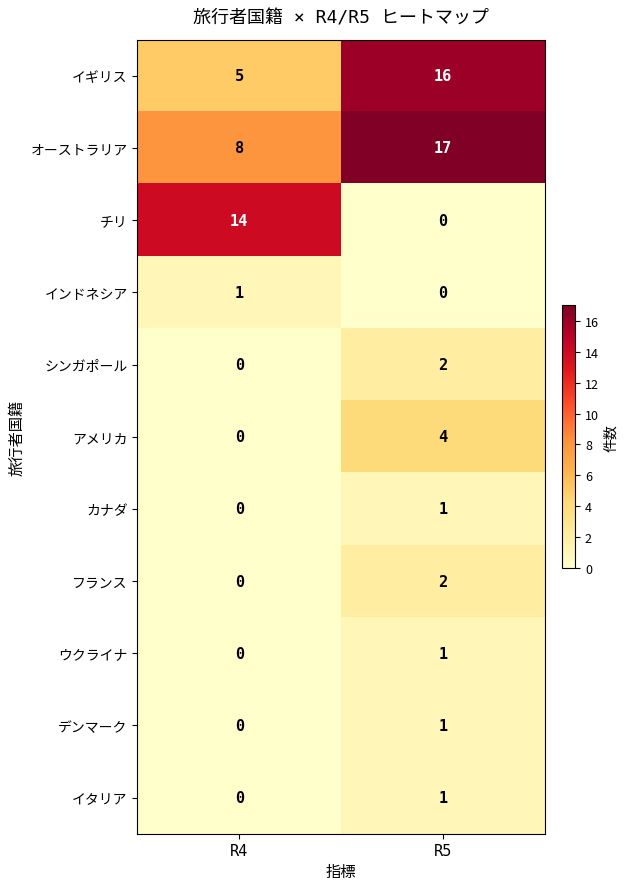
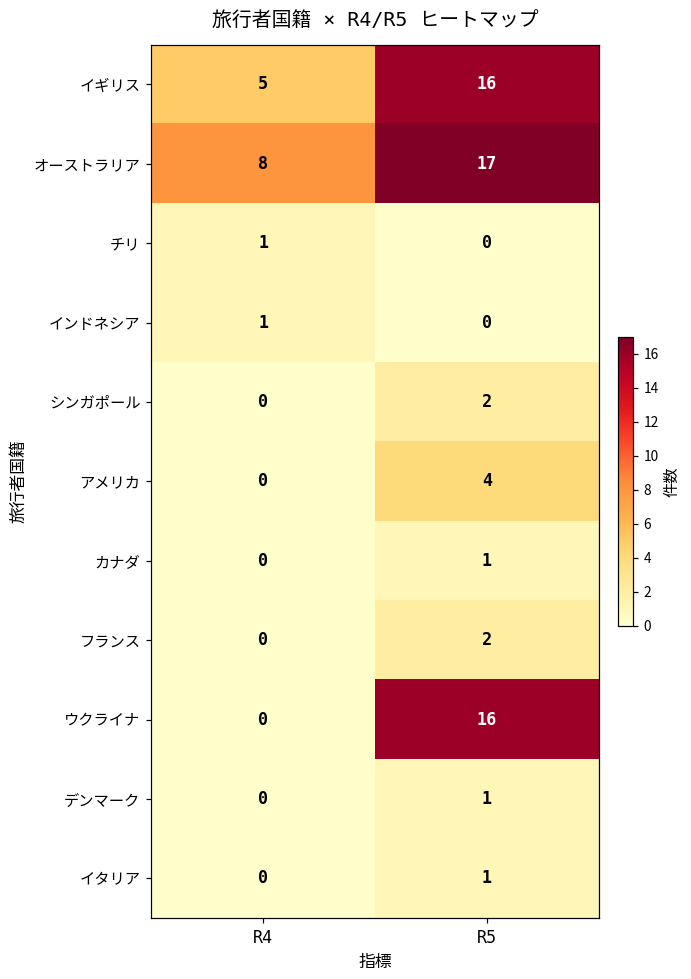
チリ, R4: 14 -> 1
ウクライナ, R5: 1 -> 16
